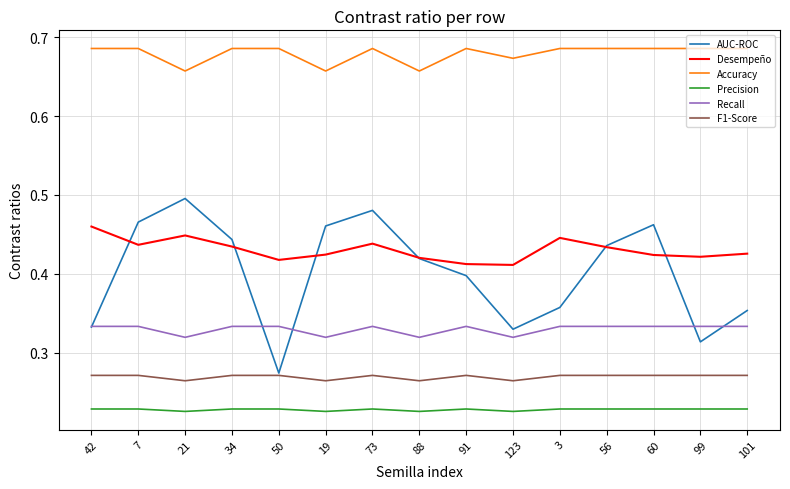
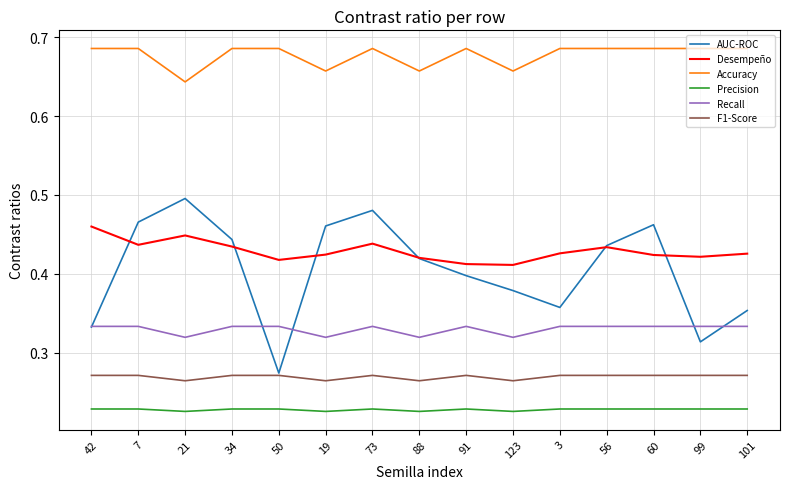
Accuracy, 21: 0.66 -> 0.64
AUC-ROC, 123: 0.33 -> 0.38
Accuracy, 123: 0.67 -> 0.66
Desempeño, 3: 0.45 -> 0.43
